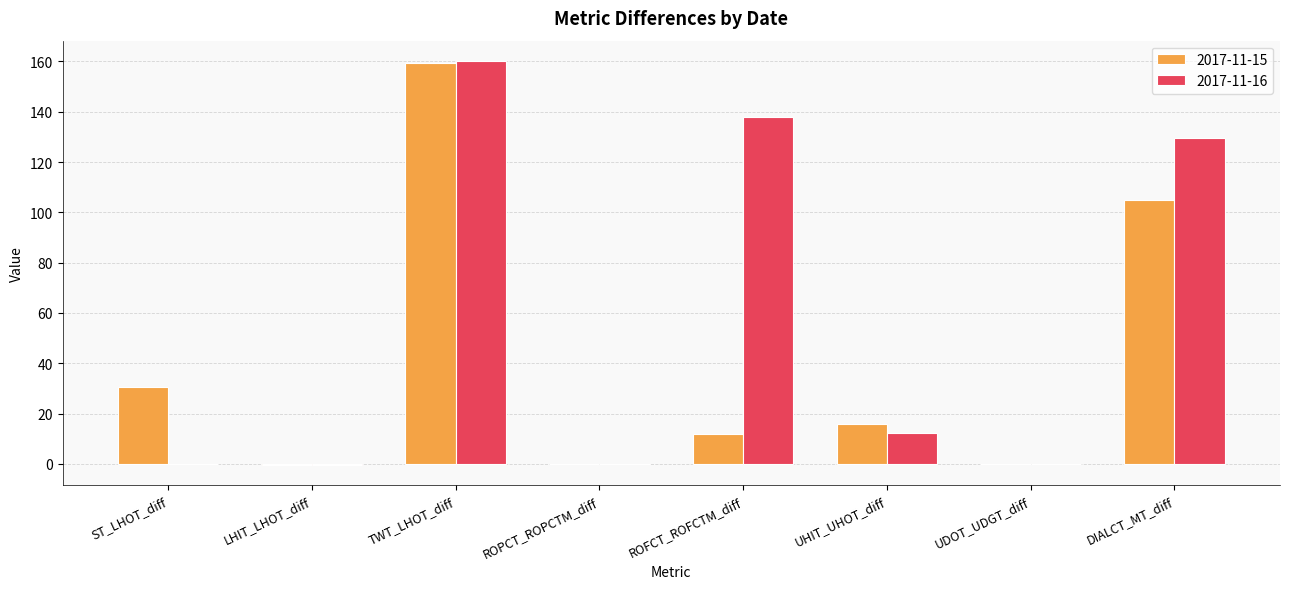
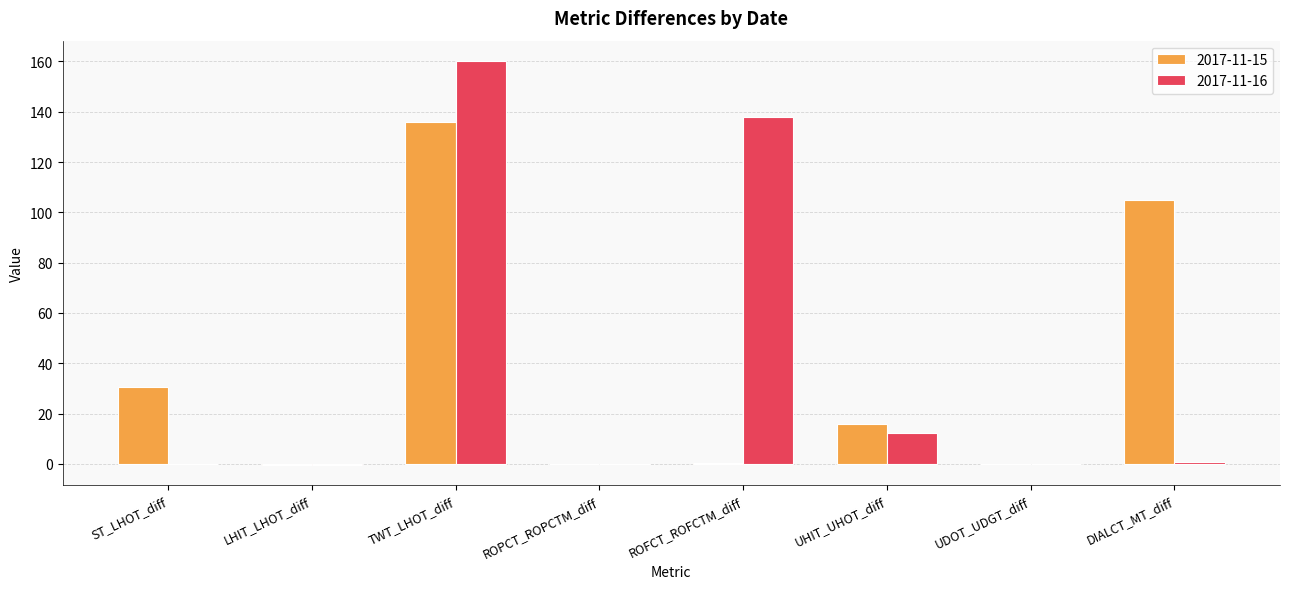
2017-11-15, TWT_LHOT_diff: 159 -> 136
2017-11-15, ROFCT_ROFCTM_diff: 12 -> 0
2017-11-16, DIALCT_MT_diff: 129 -> 1
